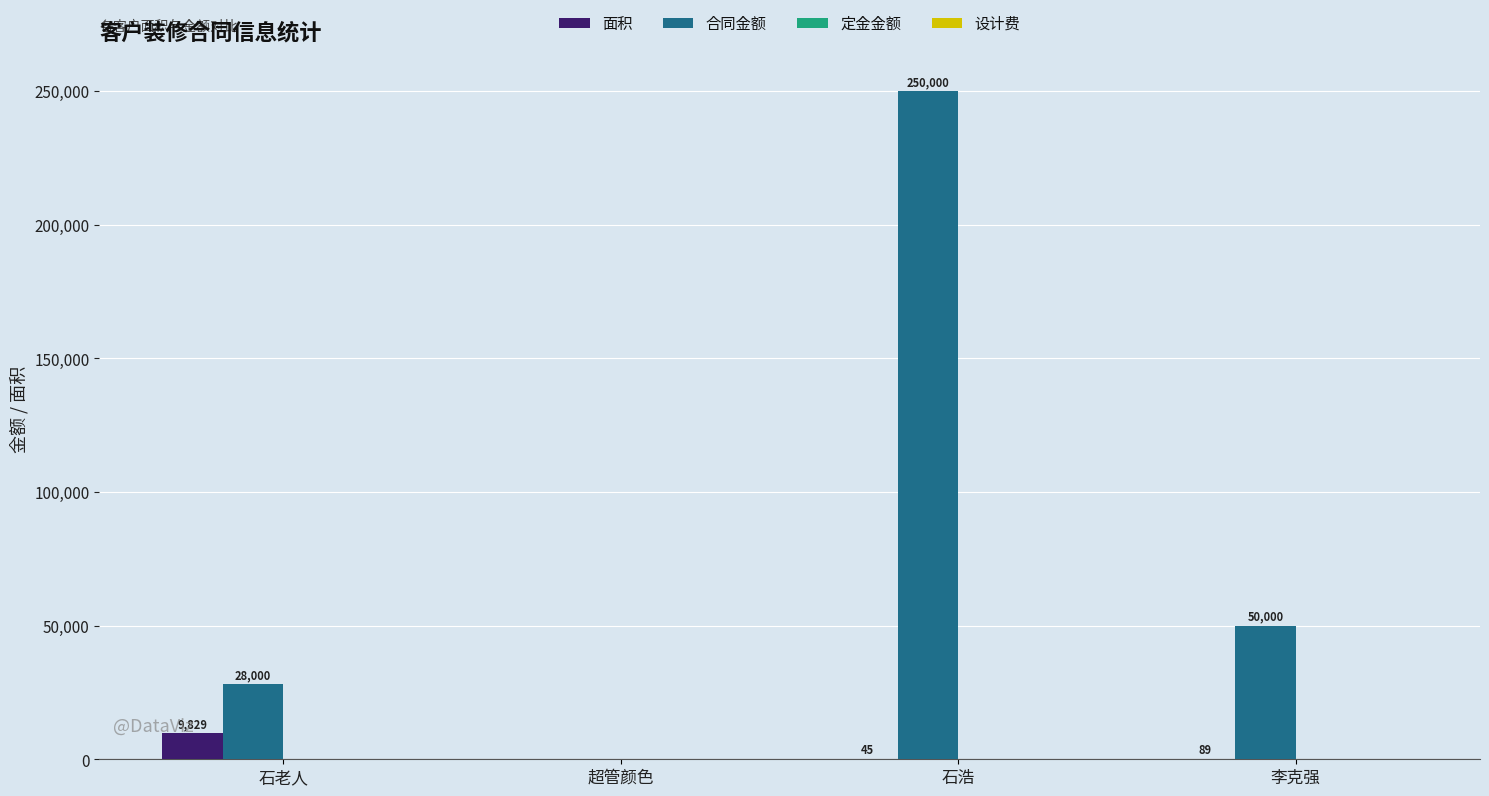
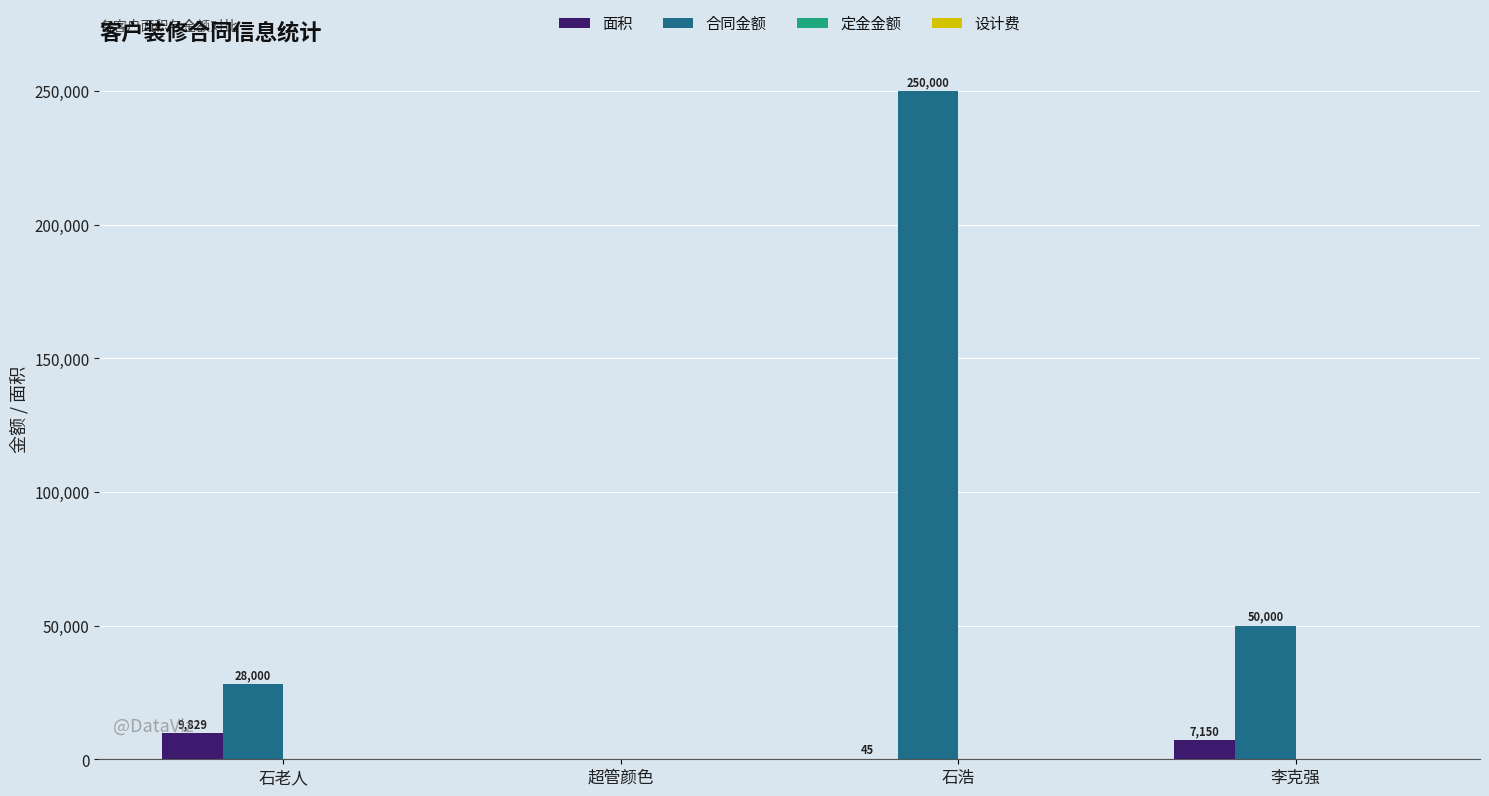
面积, 李克强: 89 -> 7,150
